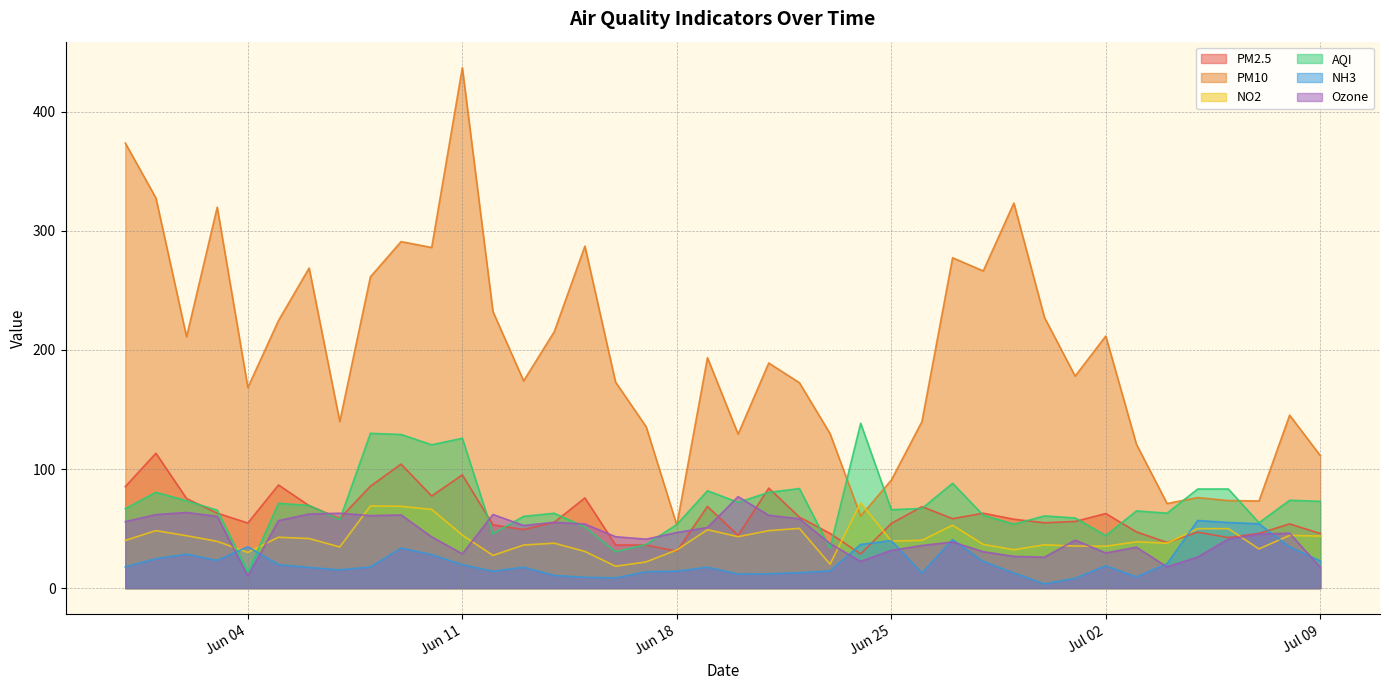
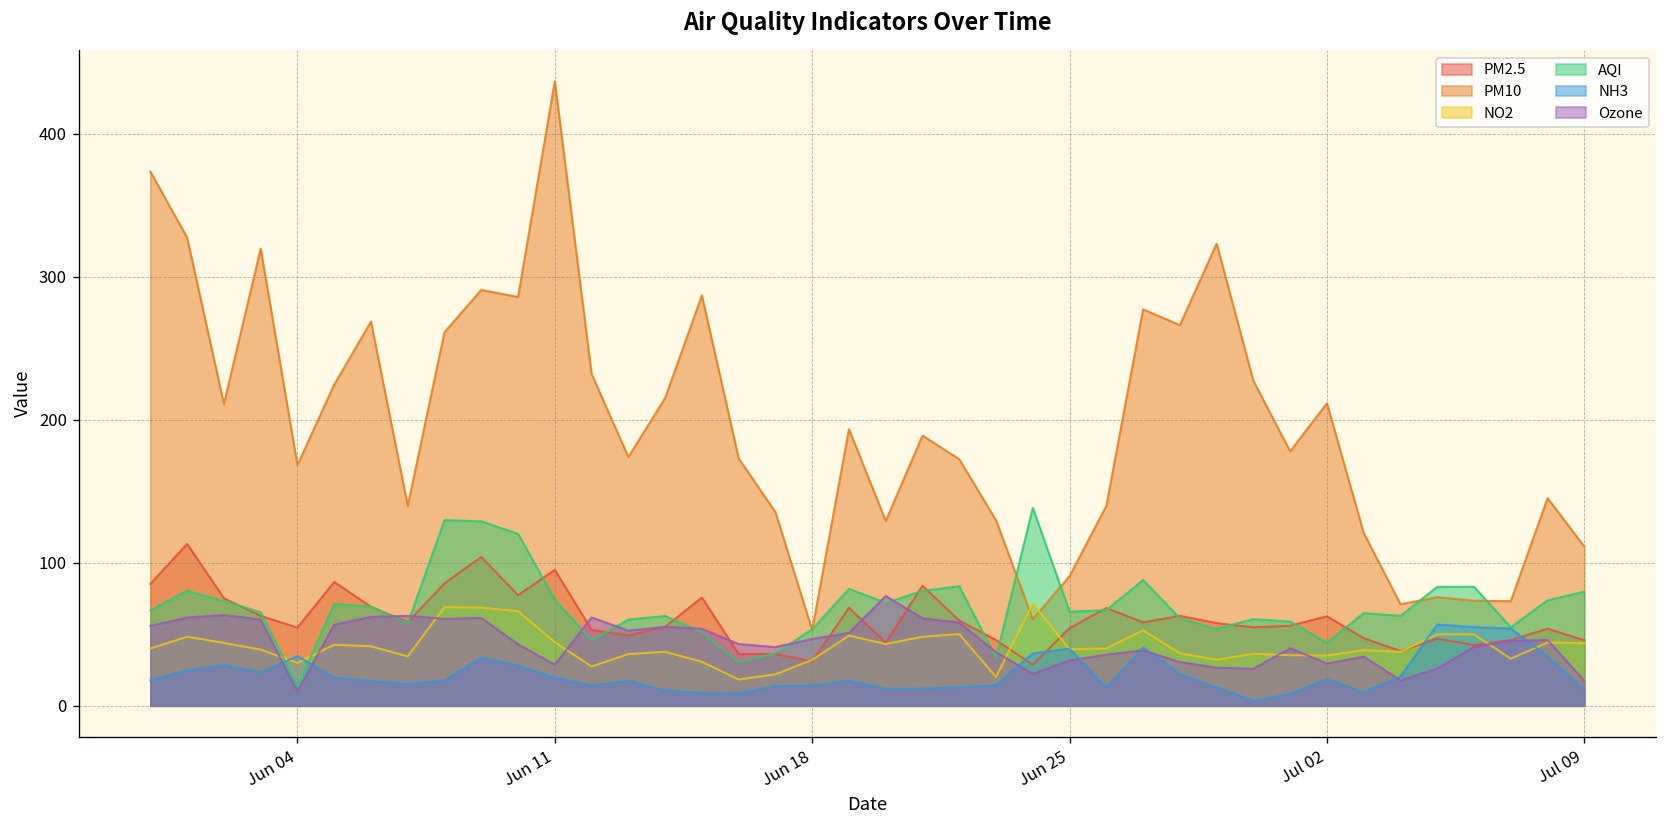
AQI, Jun 11: 126 -> 74
AQI, Jul 09: 73 -> 80
NH3, Jul 09: 23 -> 11
